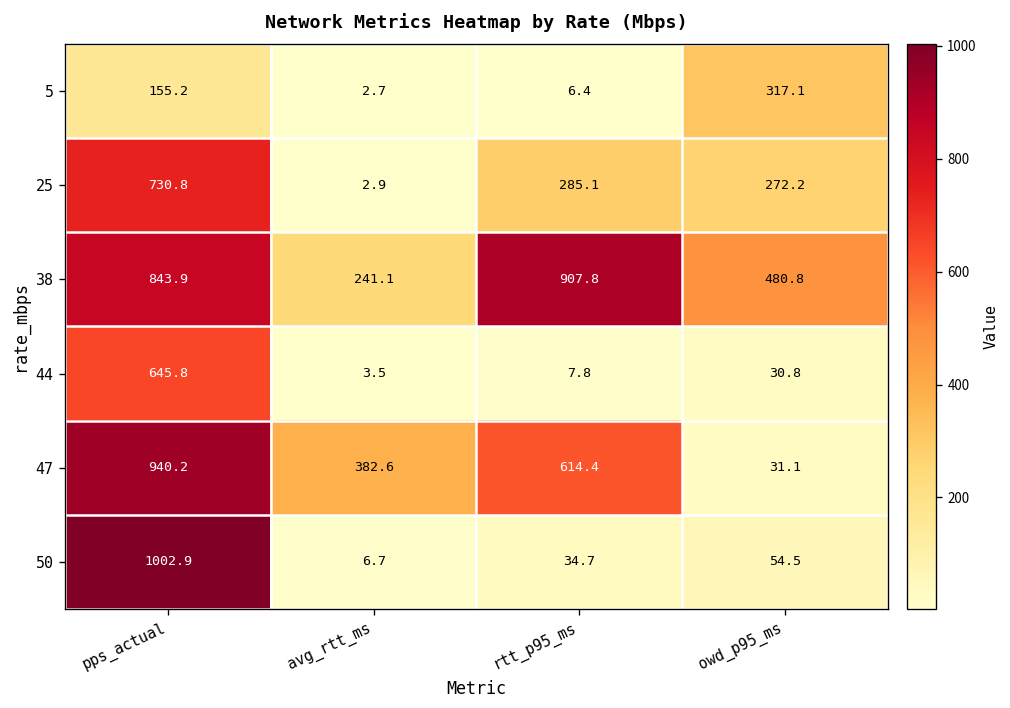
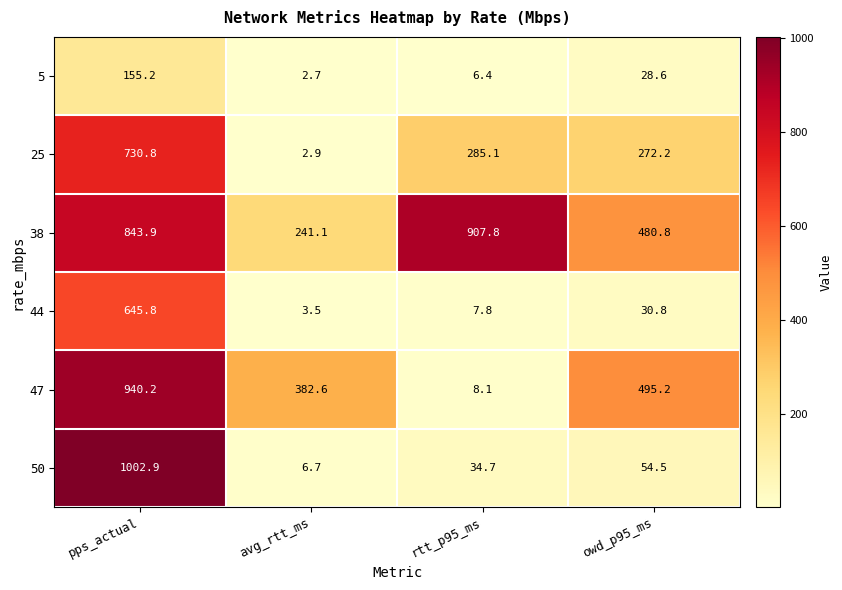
5, owd_p95_ms: 317.1 -> 28.6
47, rtt_p95_ms: 614.4 -> 8.1
47, owd_p95_ms: 31.1 -> 495.2
